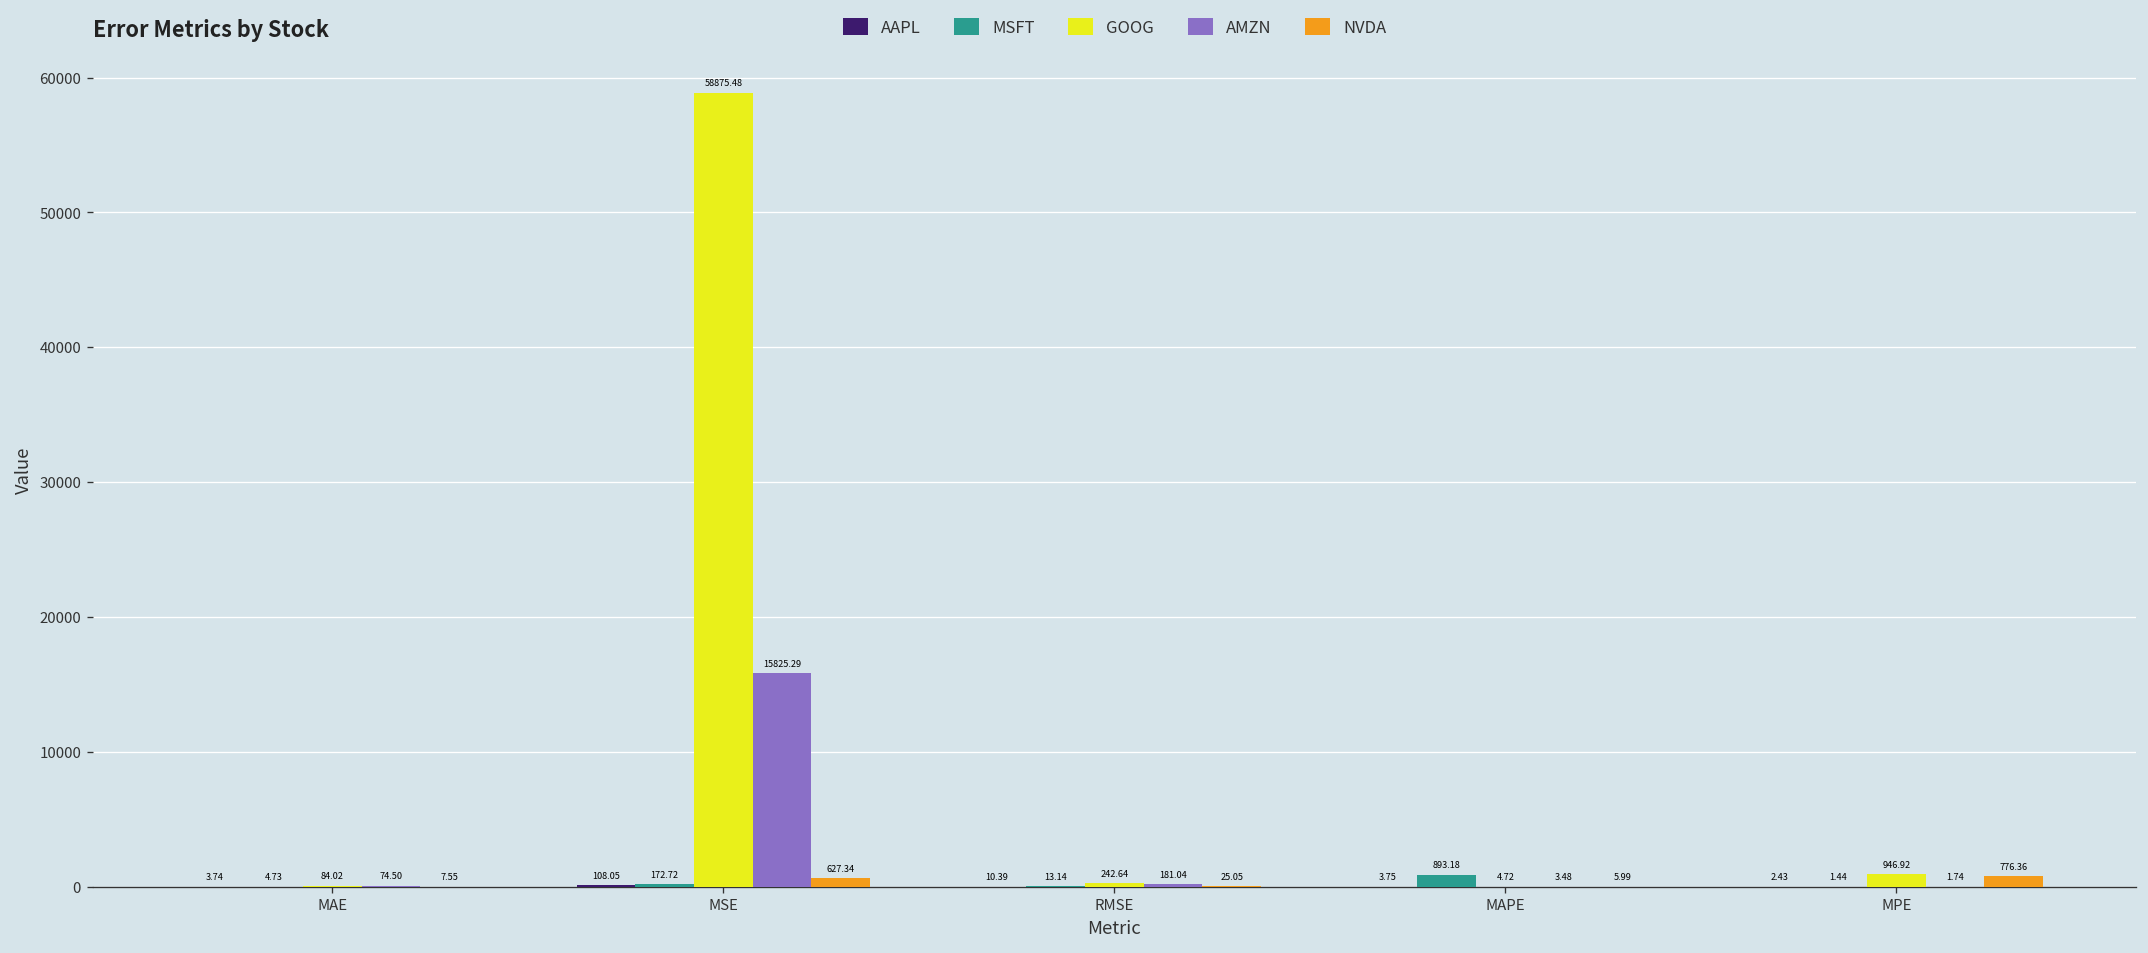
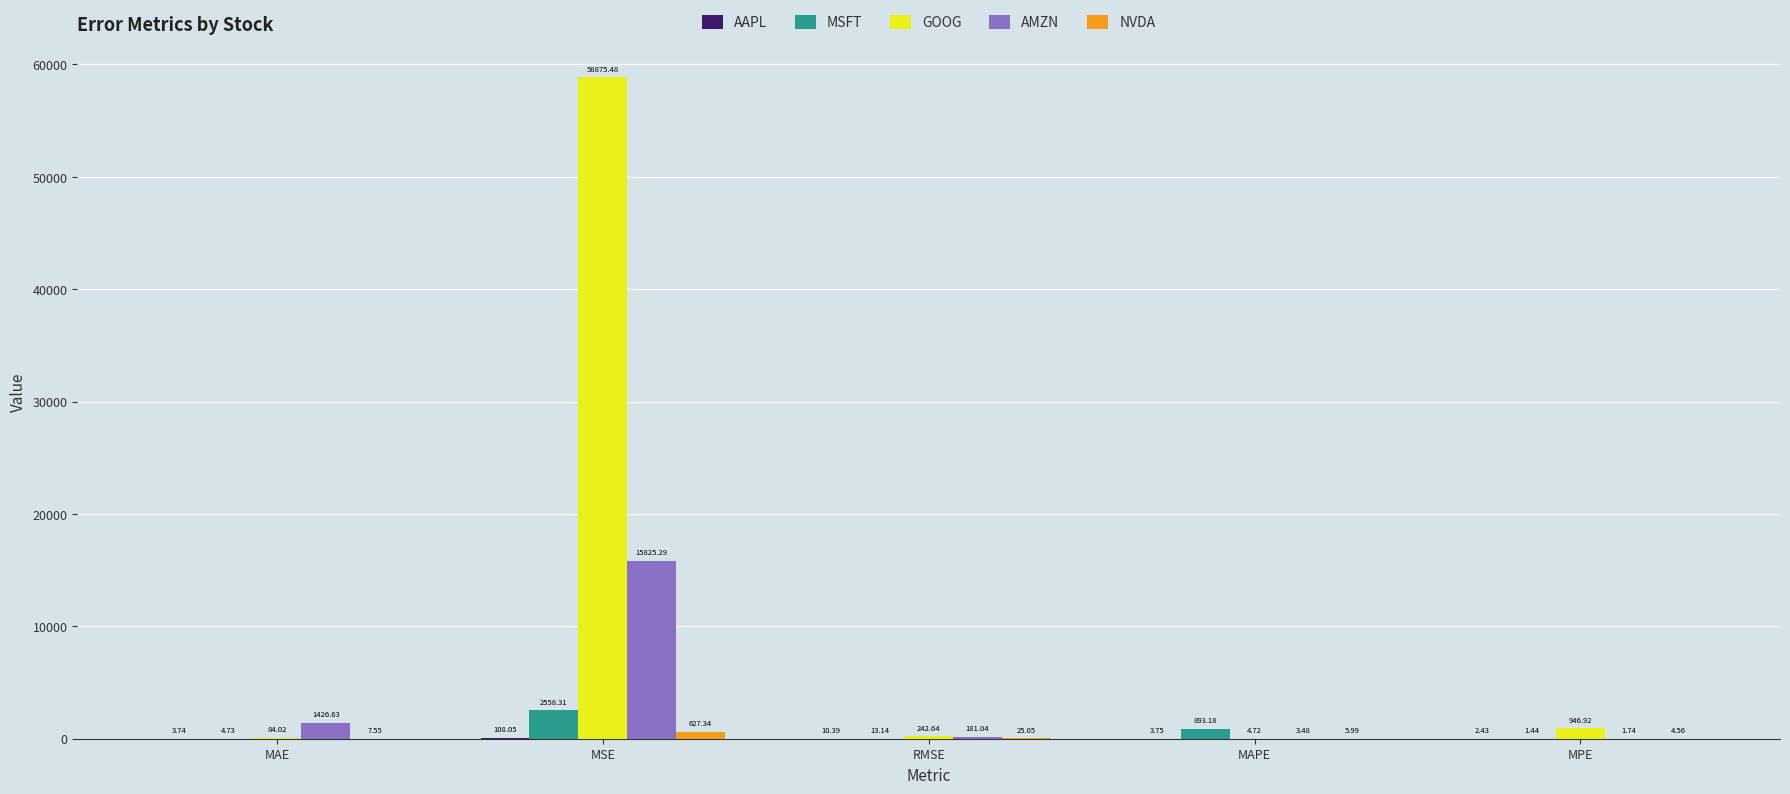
AMZN, MAE: 74.50 -> 1426.63
MSFT, MSE: 172.72 -> 2558.31
NVDA, MPE: 776.36 -> 4.56
